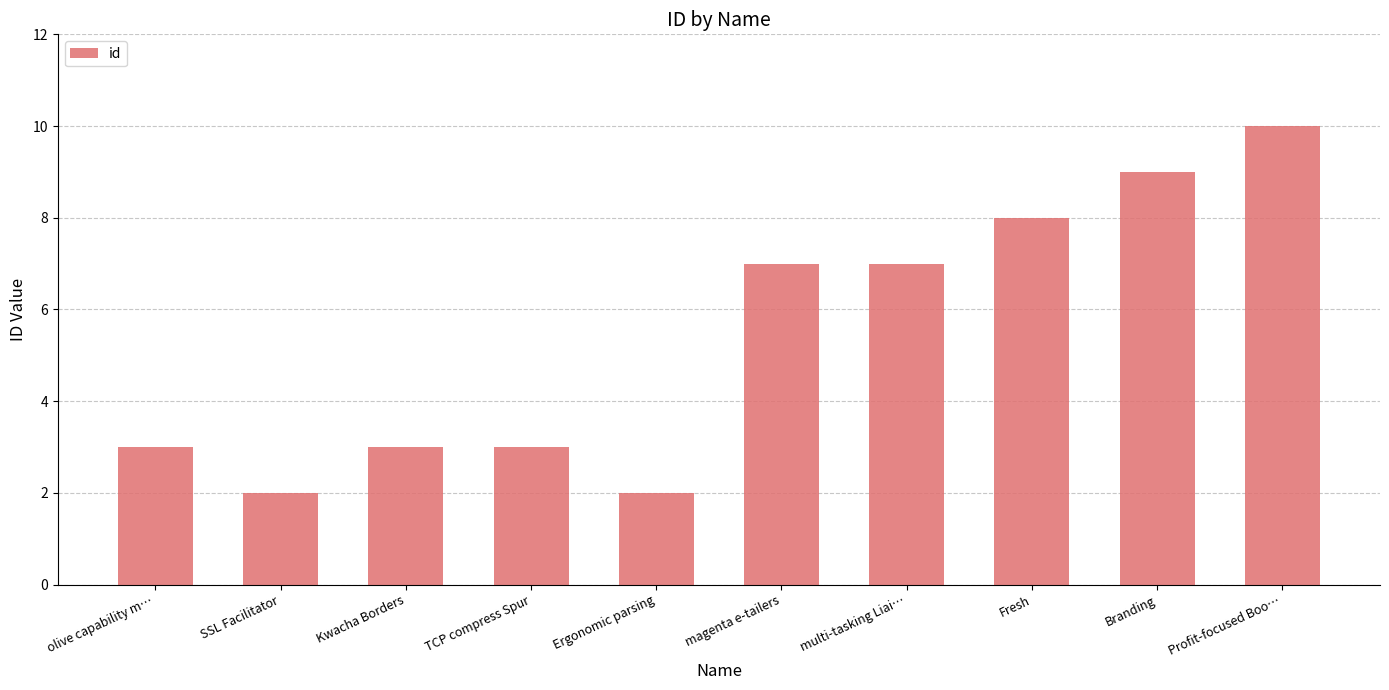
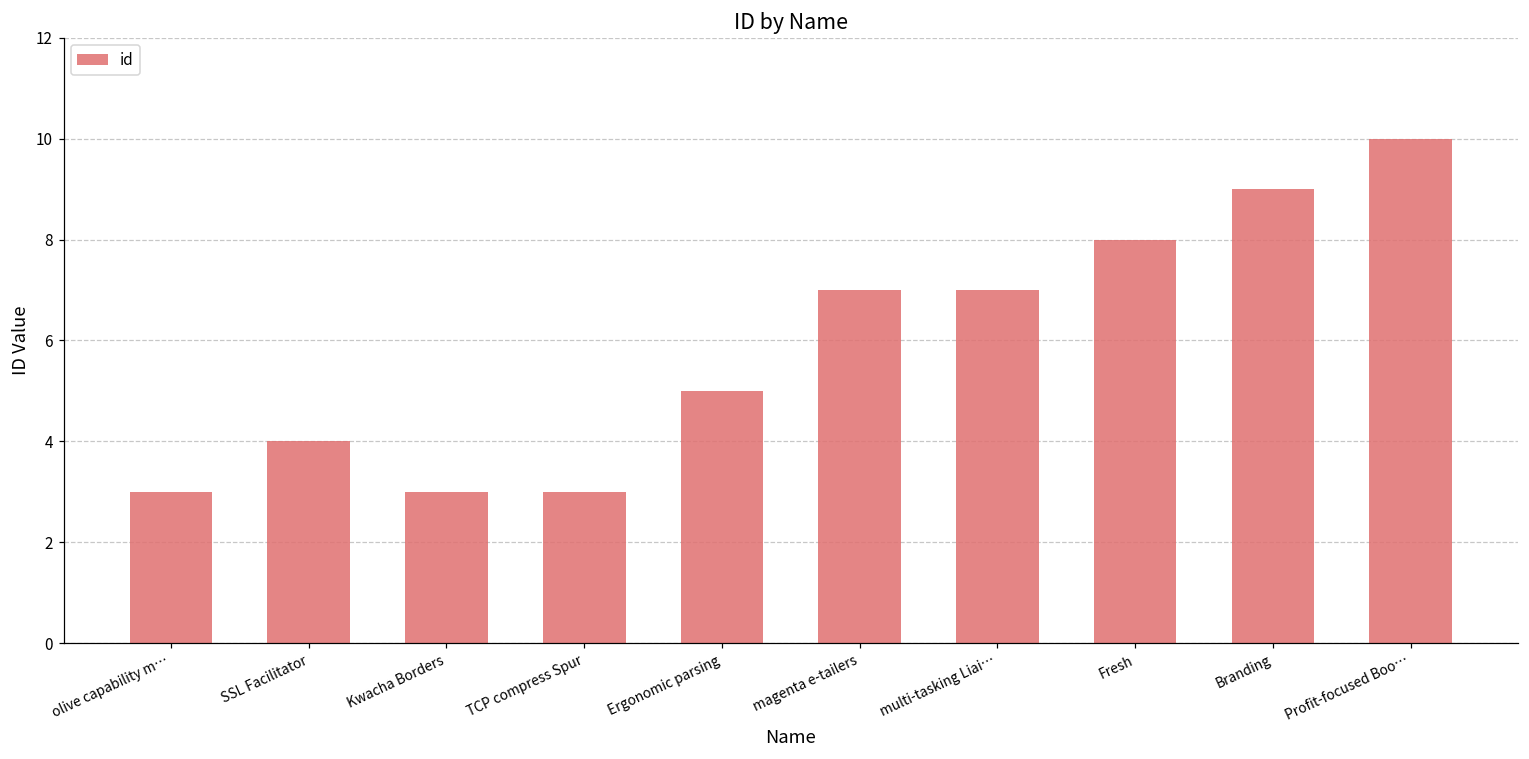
SSL Facilitator: 2 -> 4
Ergonomic parsing: 2 -> 5
